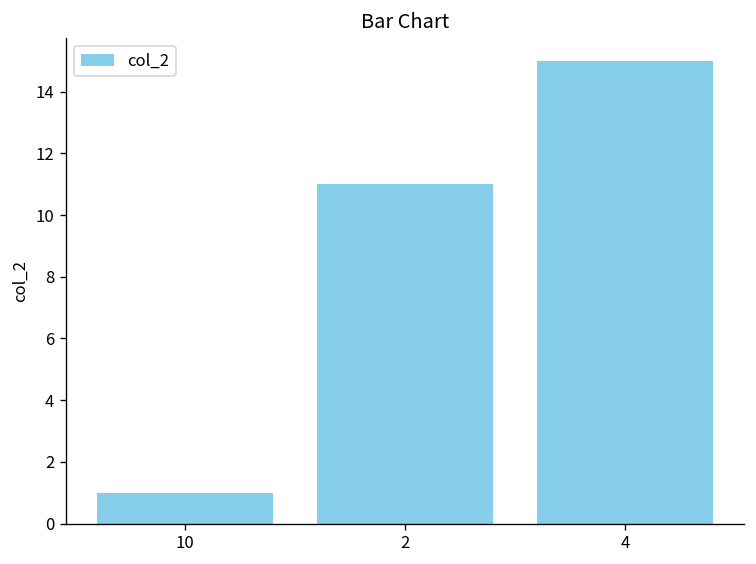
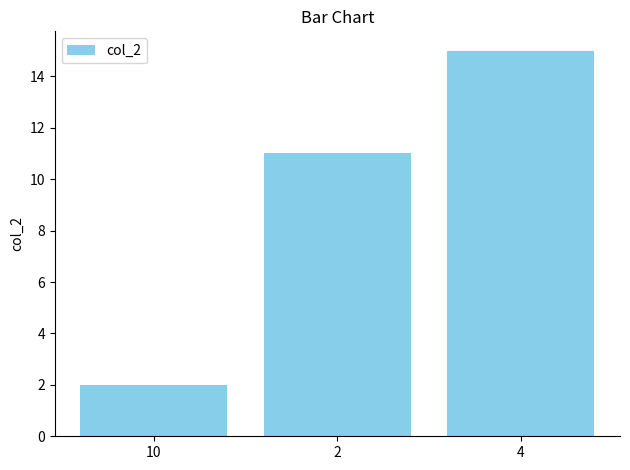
10: 1 -> 2
